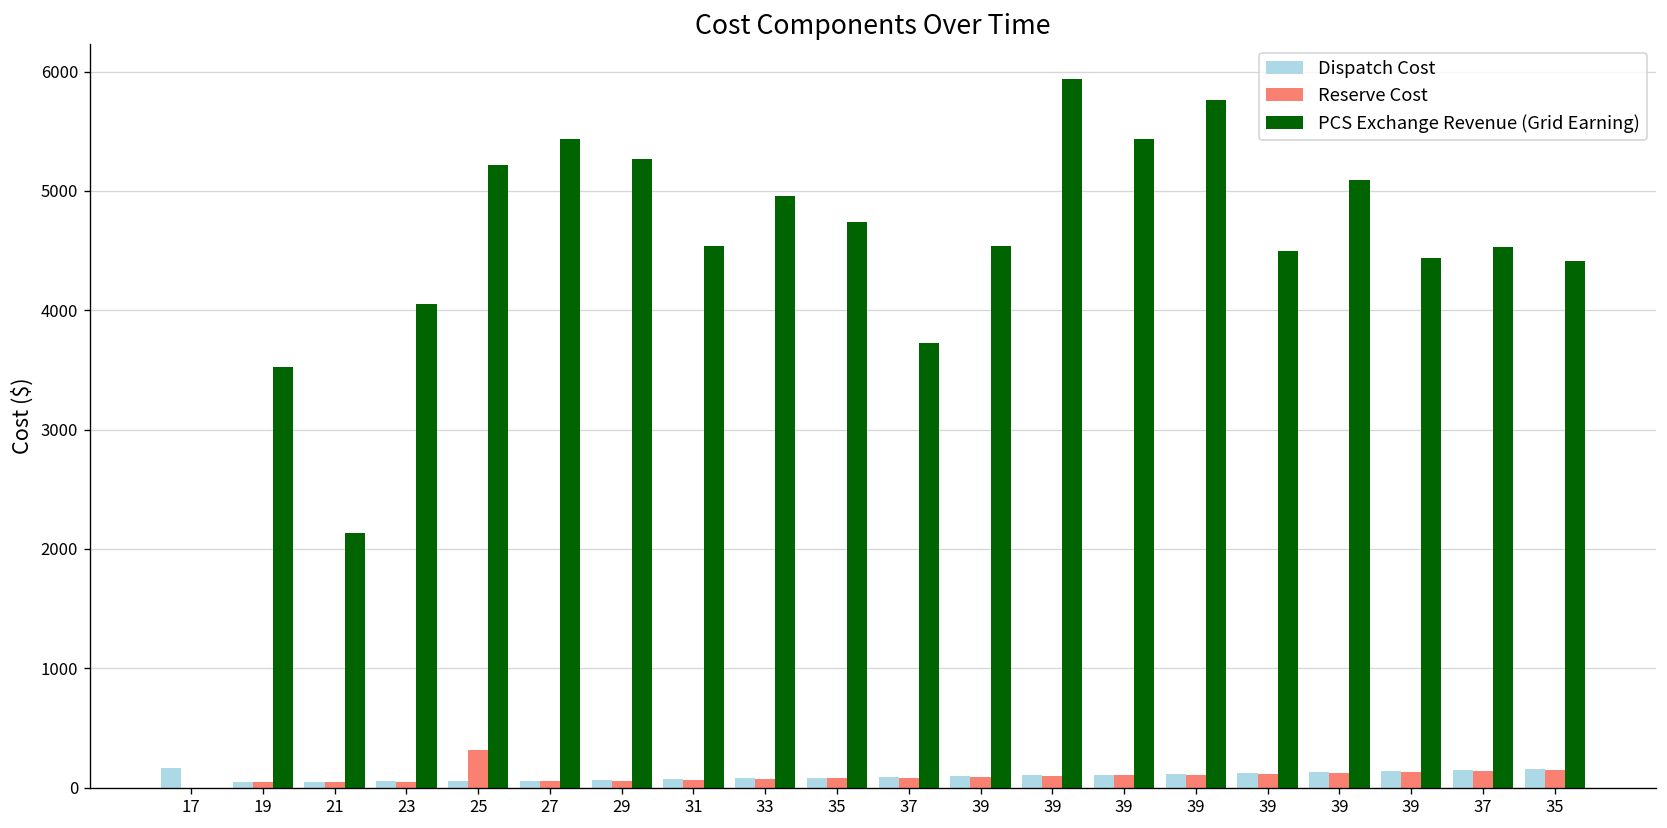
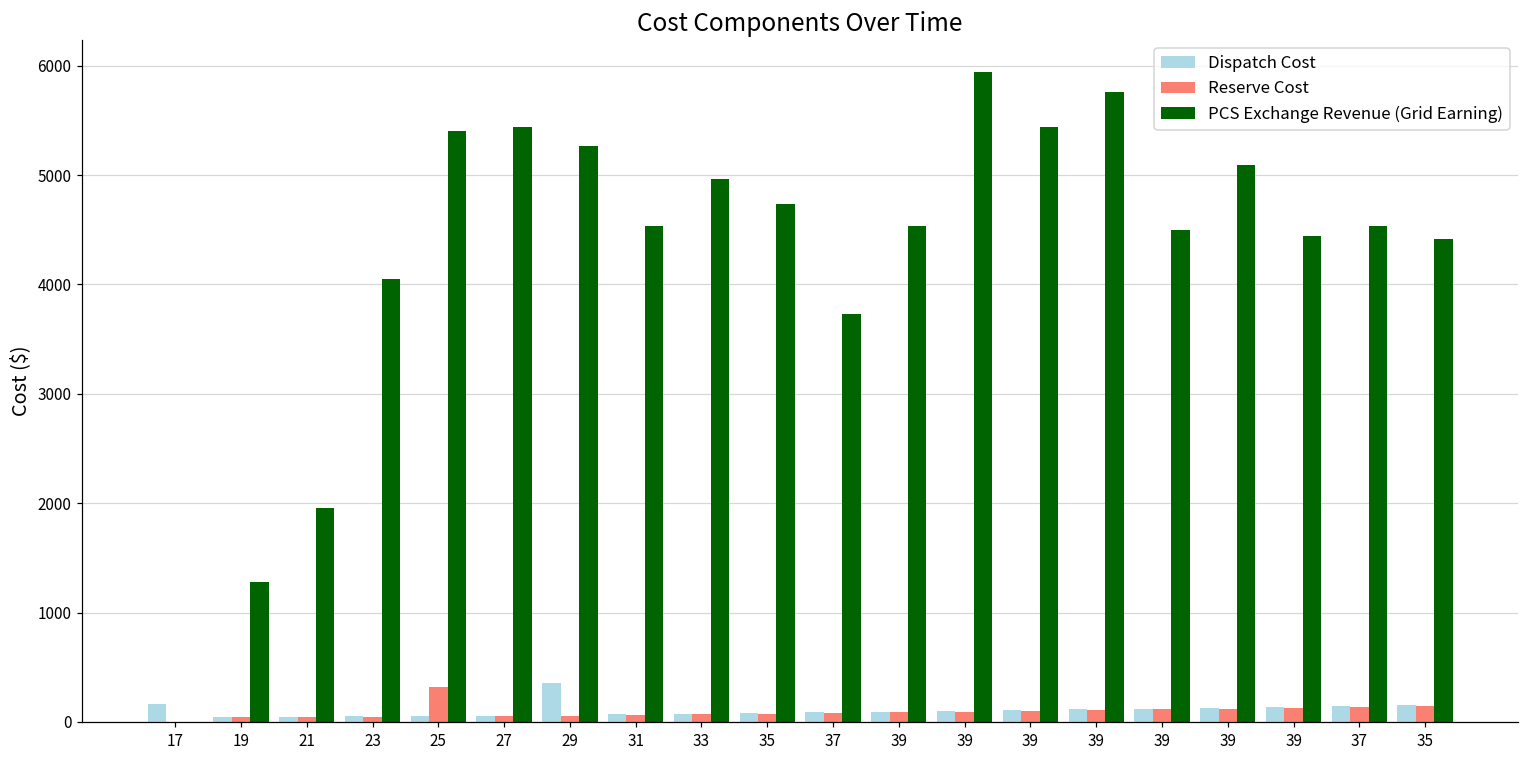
PCS Exchange Revenue (Grid Earning), 19: 3500 -> 1300
PCS Exchange Revenue (Grid Earning), 21: 2100 -> 2000
PCS Exchange Revenue (Grid Earning), 25: 5200 -> 5400
Dispatch Cost, 29: 100 -> 400
